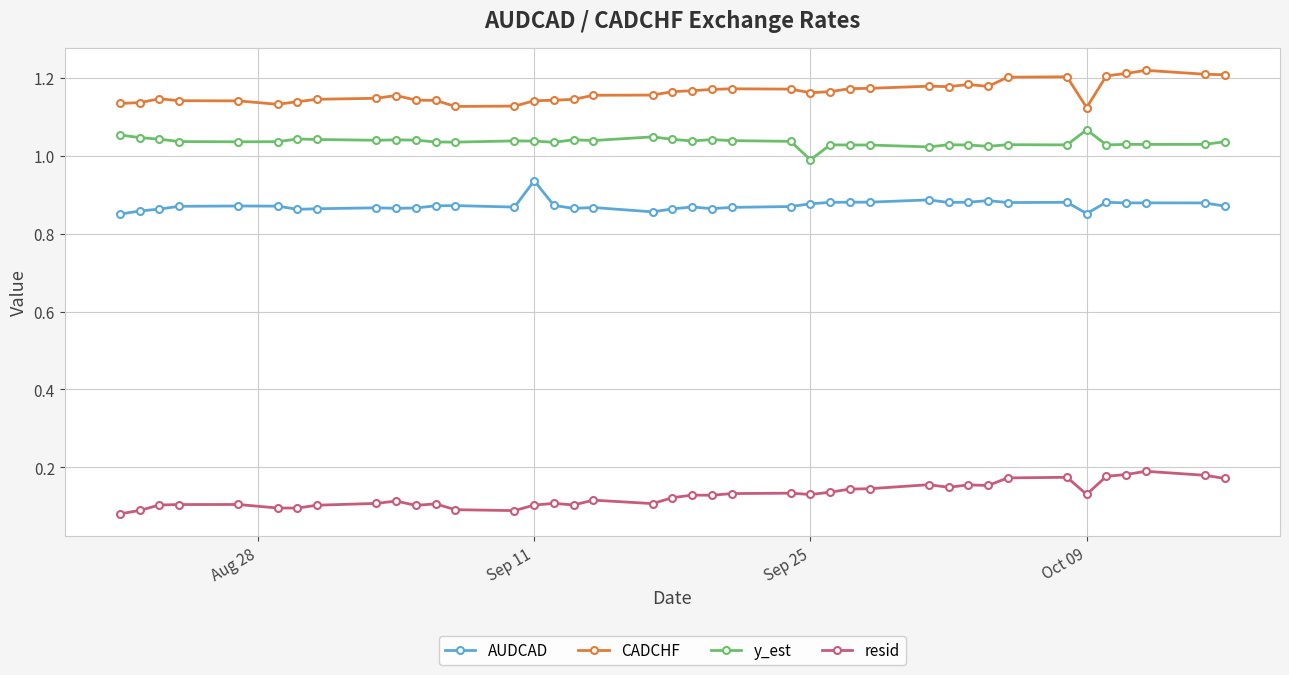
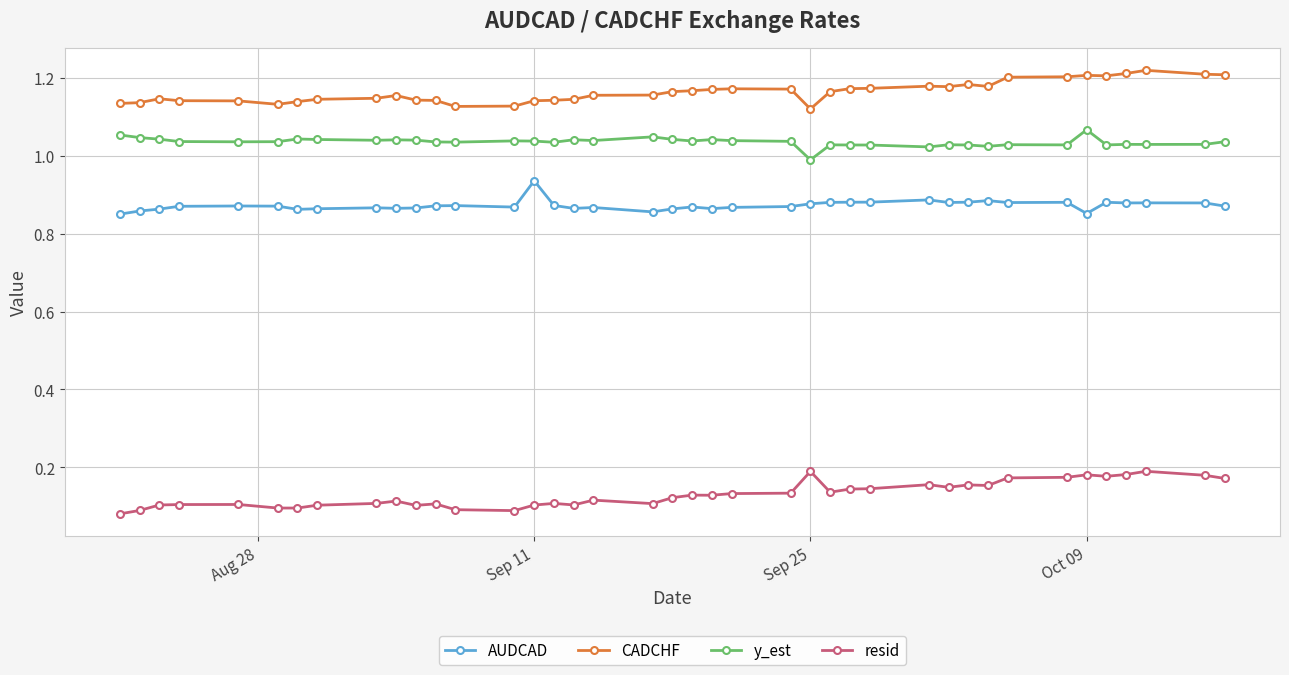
CADCHF, Sep 25: 1.16 -> 1.12
resid, Sep 25: 0.13 -> 0.19
CADCHF, Oct 09: 1.12 -> 1.21
resid, Oct 09: 0.13 -> 0.18
